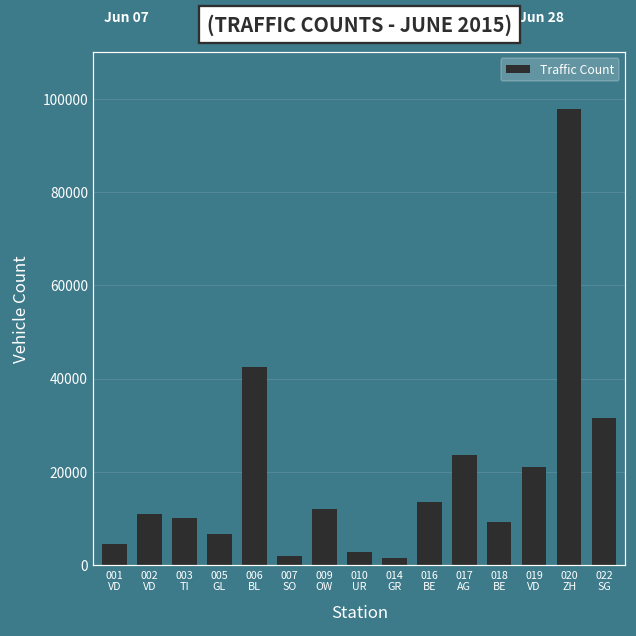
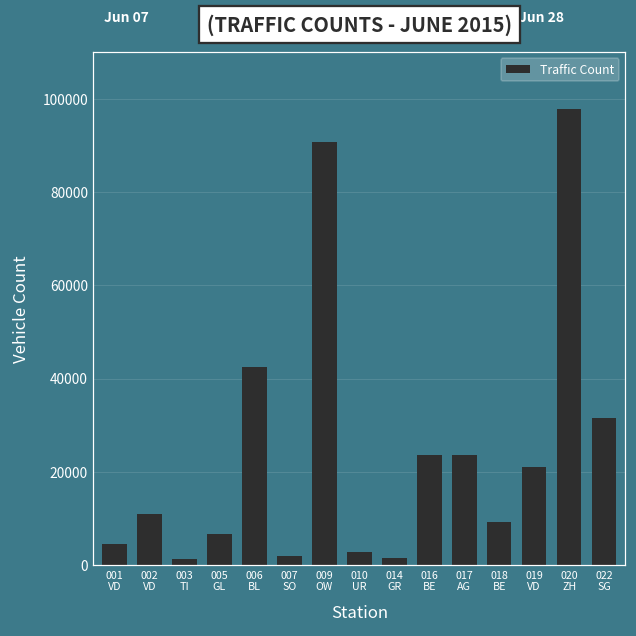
003 TI: 10000 -> 1000
009 OW: 12000 -> 91000
016 BE: 13000 -> 24000
